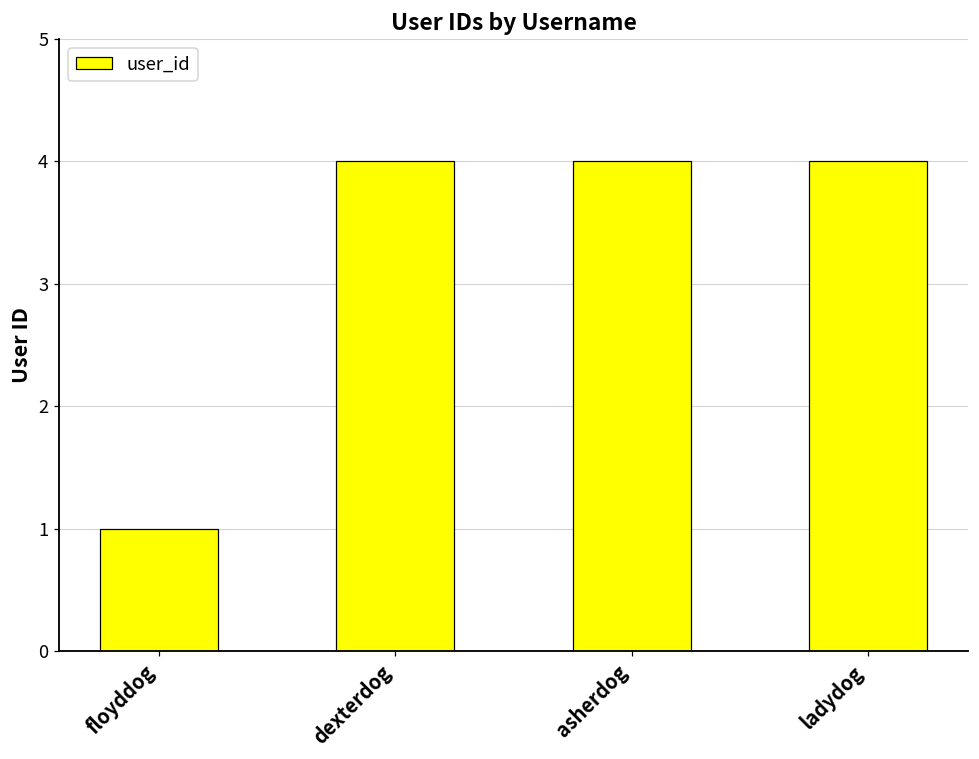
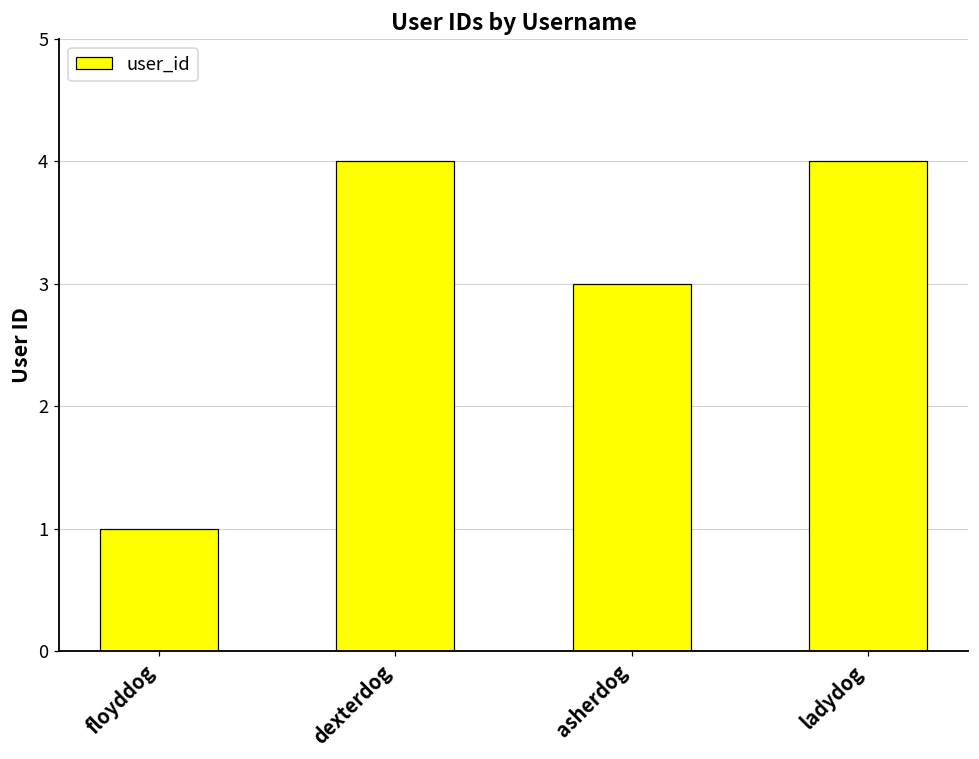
asherdog: 4 -> 3
